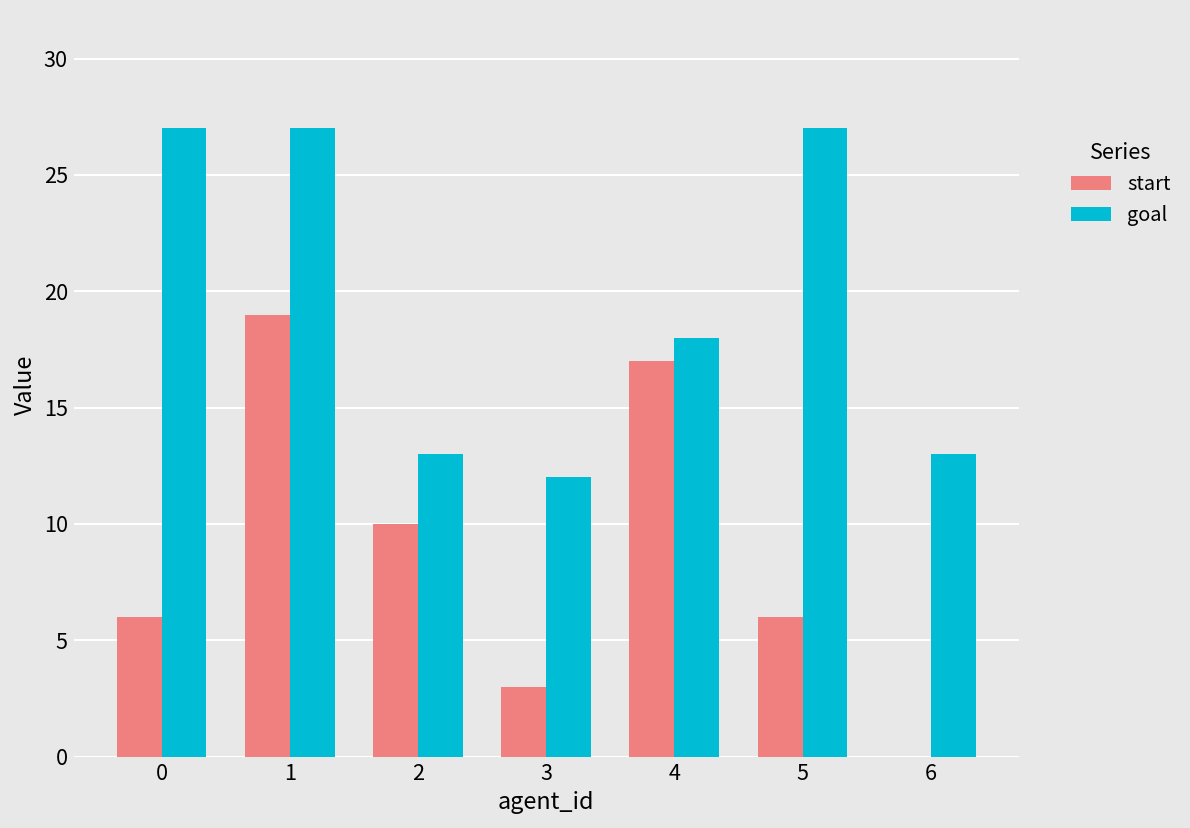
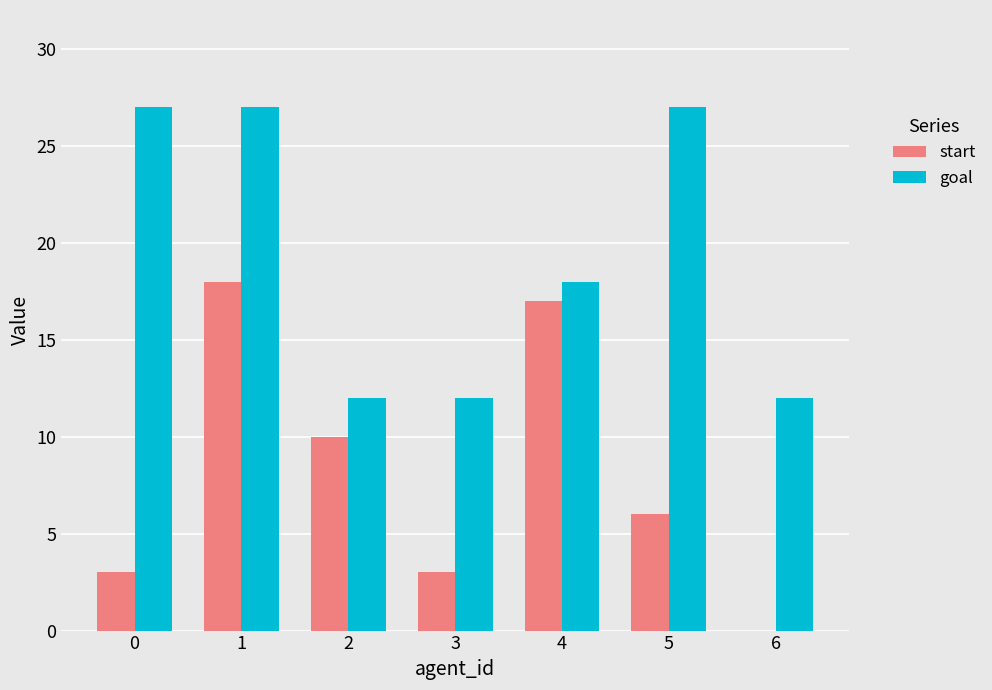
start, 0: 6 -> 3
start, 1: 19 -> 18
goal, 2: 13 -> 12
goal, 6: 13 -> 12
